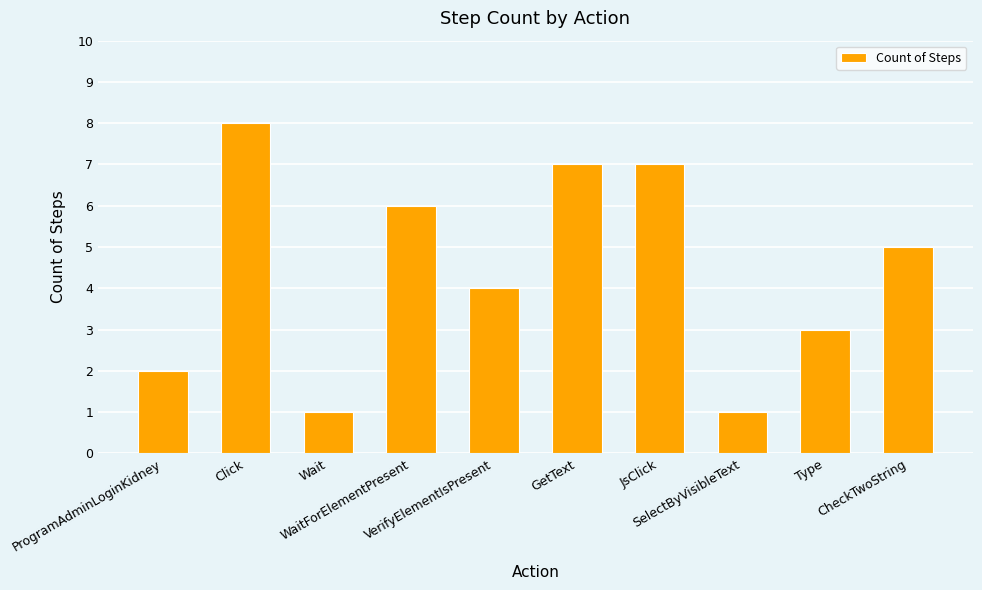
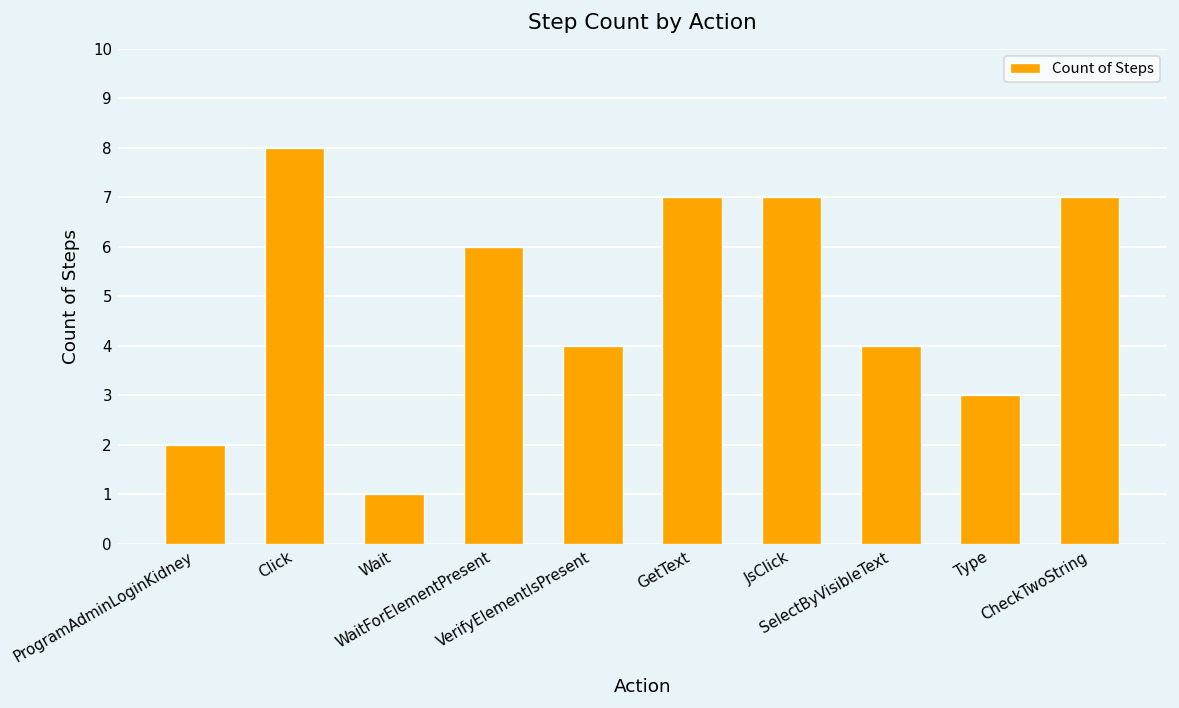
SelectByVisibleText: 1 -> 4
CheckTwoString: 5 -> 7
